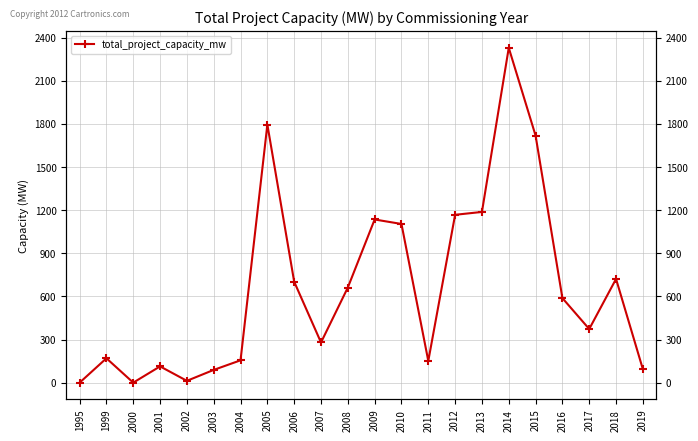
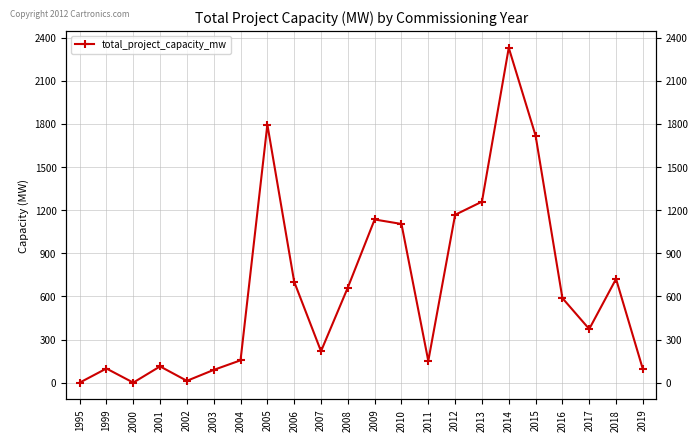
1999: 170 -> 100
2007: 280 -> 220
2013: 1190 -> 1260
